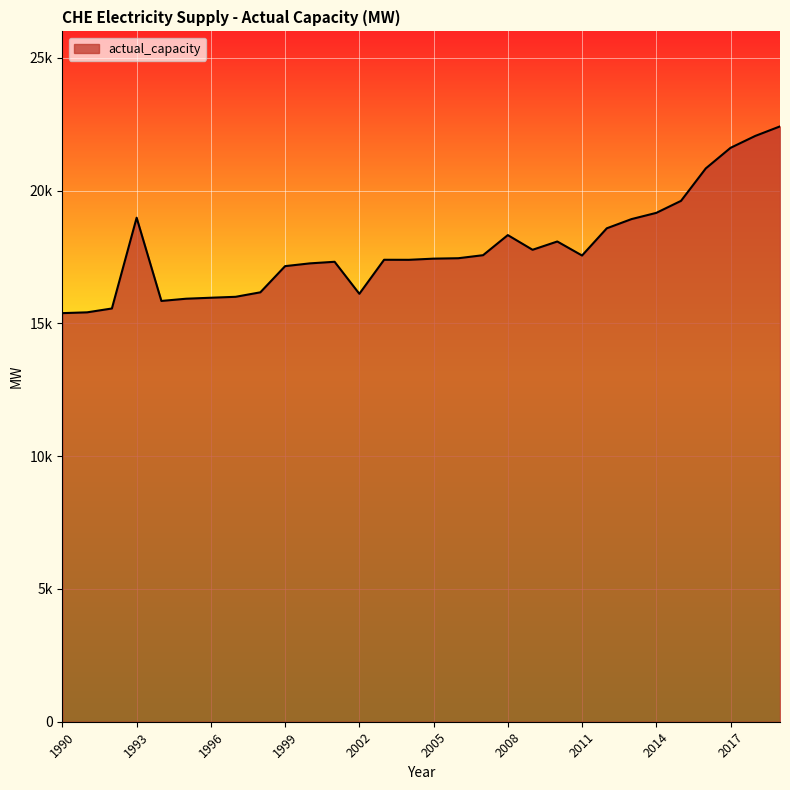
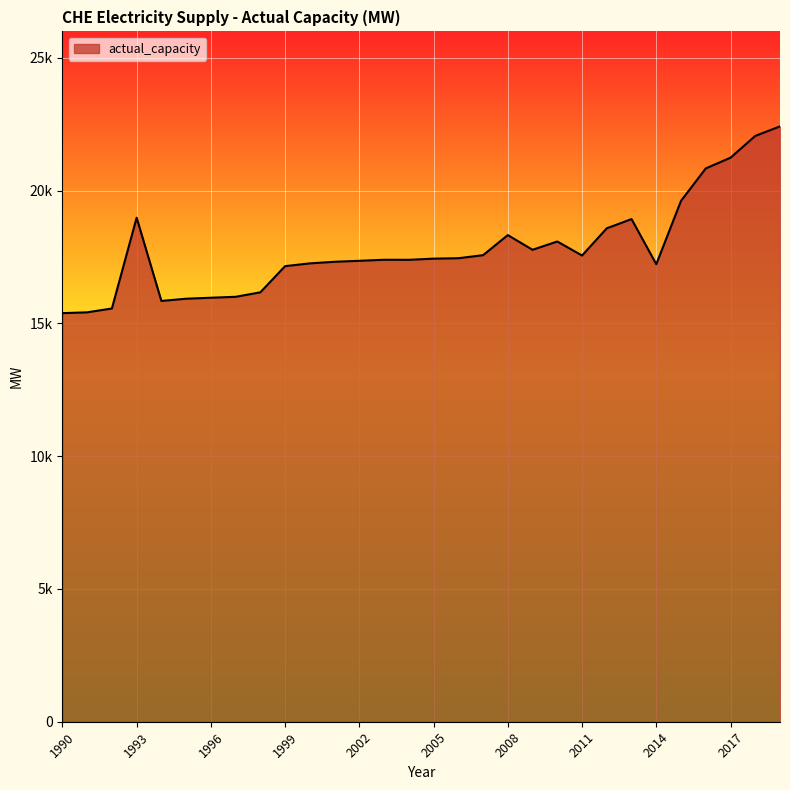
2002: 16100 -> 17400
2014: 19200 -> 17200
2017: 21600 -> 21200
